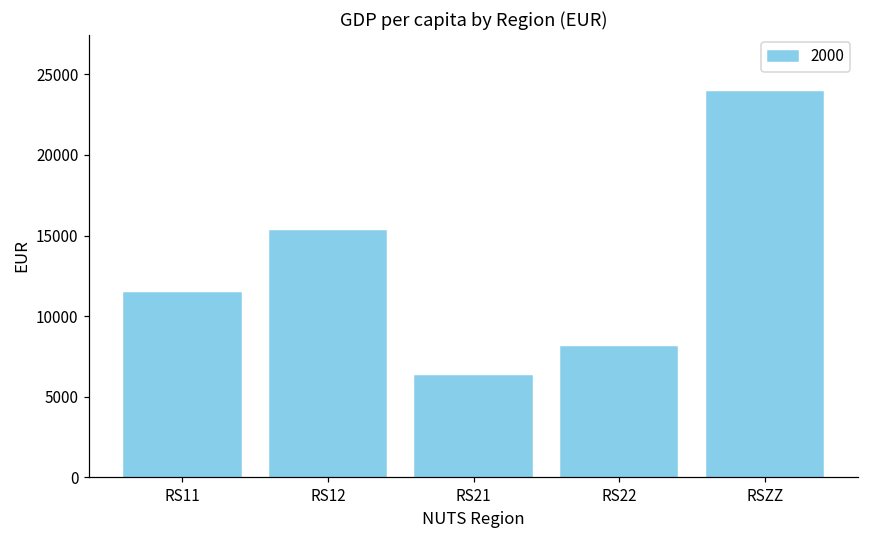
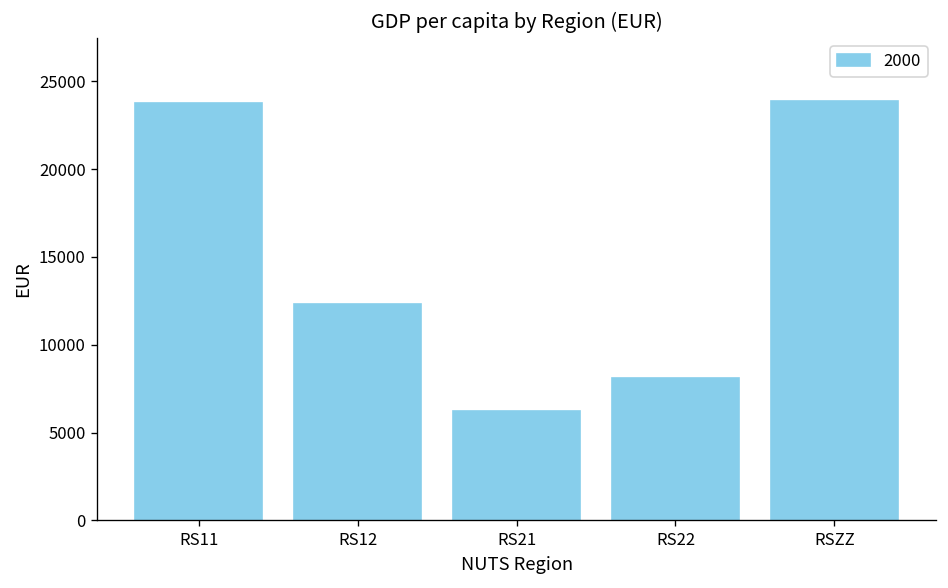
RS11: 11400 -> 23800
RS12: 15300 -> 12300
